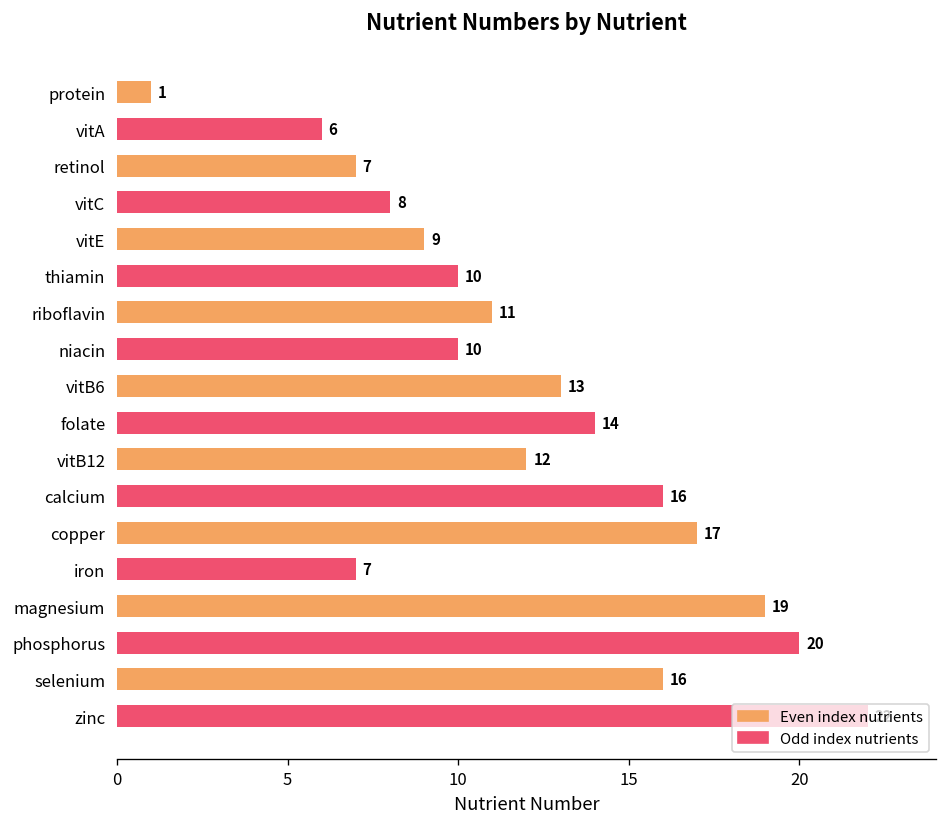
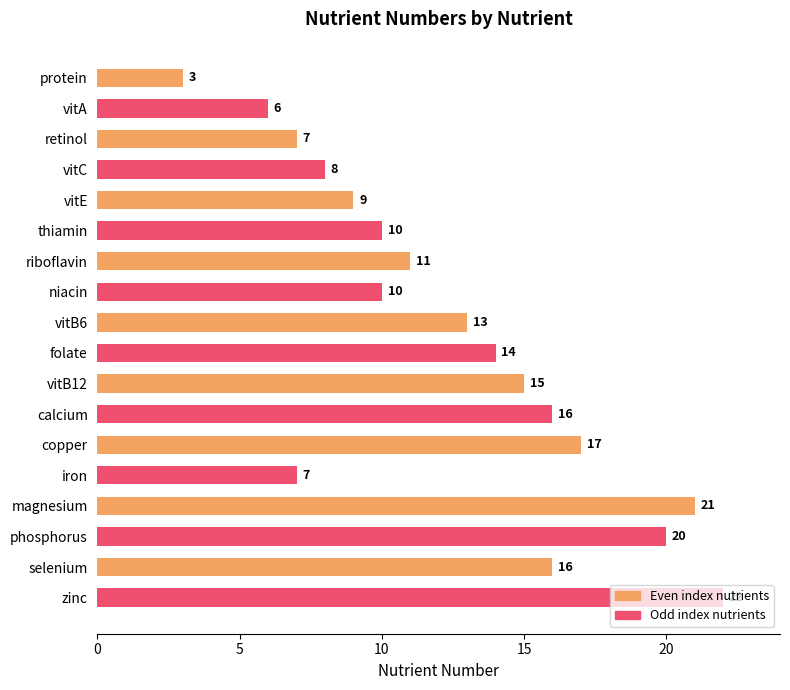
protein: 1 -> 3
vitB12: 12 -> 15
magnesium: 19 -> 21
